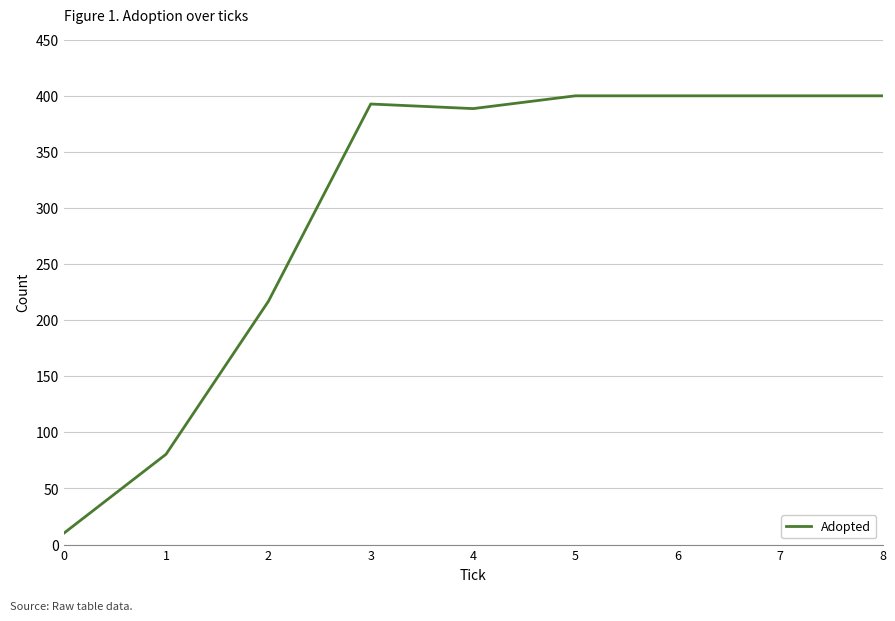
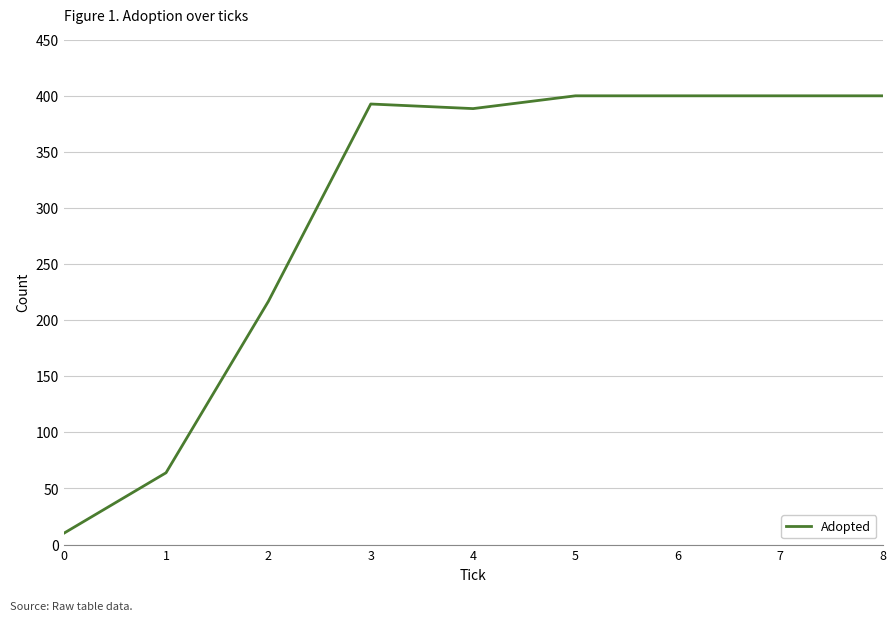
1: 81 -> 64
